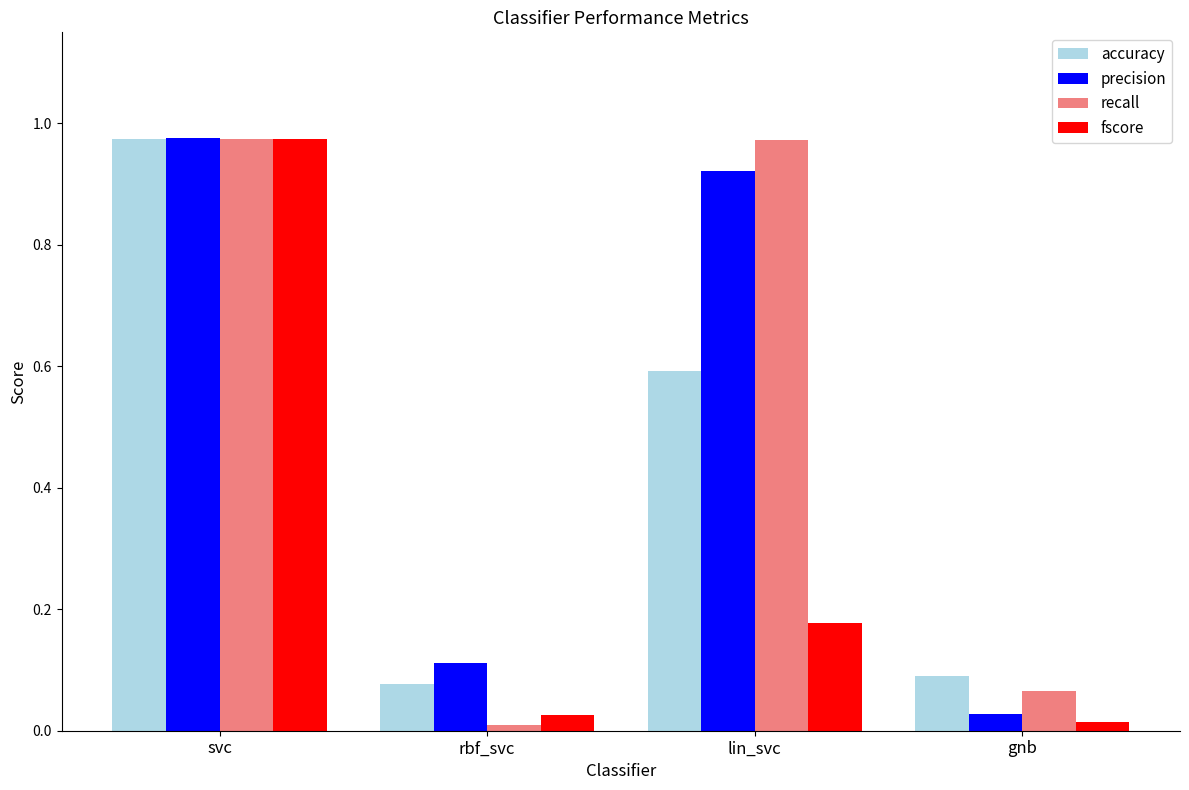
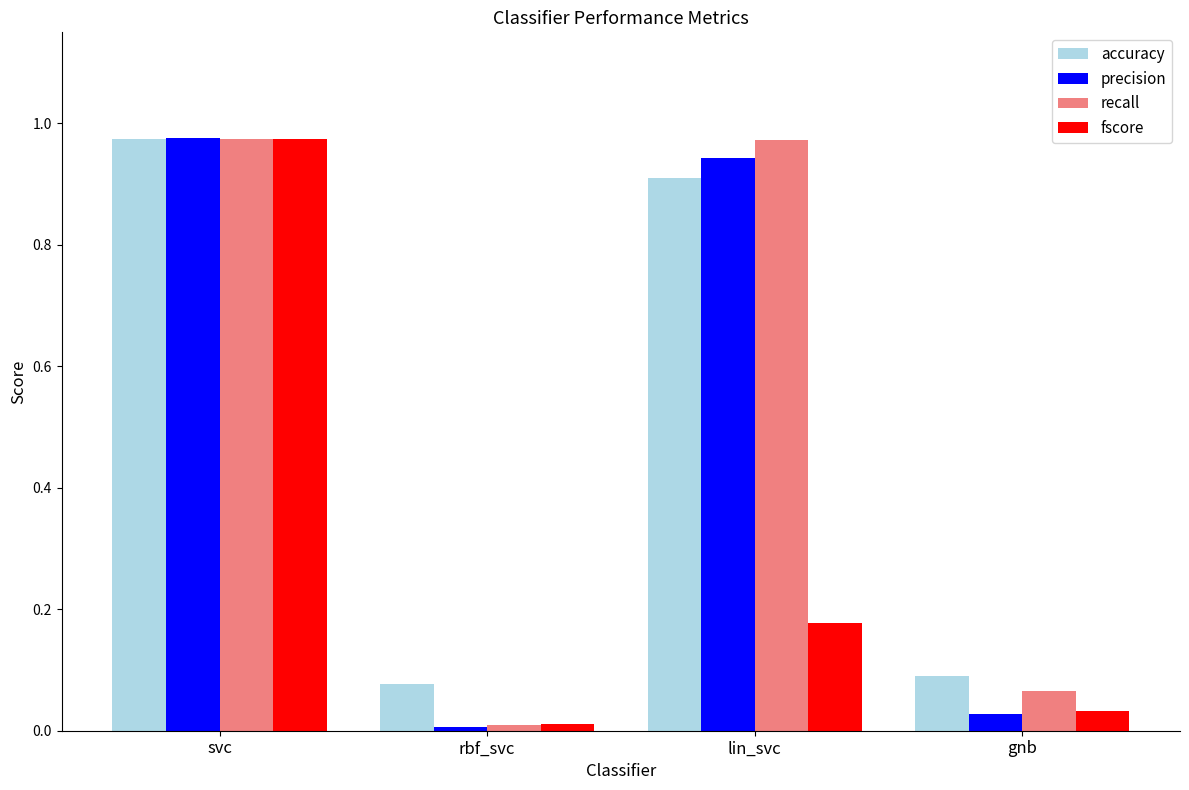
precision, rbf_svc: 0.11 -> 0.01
fscore, rbf_svc: 0.03 -> 0.01
accuracy, lin_svc: 0.59 -> 0.91
precision, lin_svc: 0.92 -> 0.94
fscore, gnb: 0.02 -> 0.03
